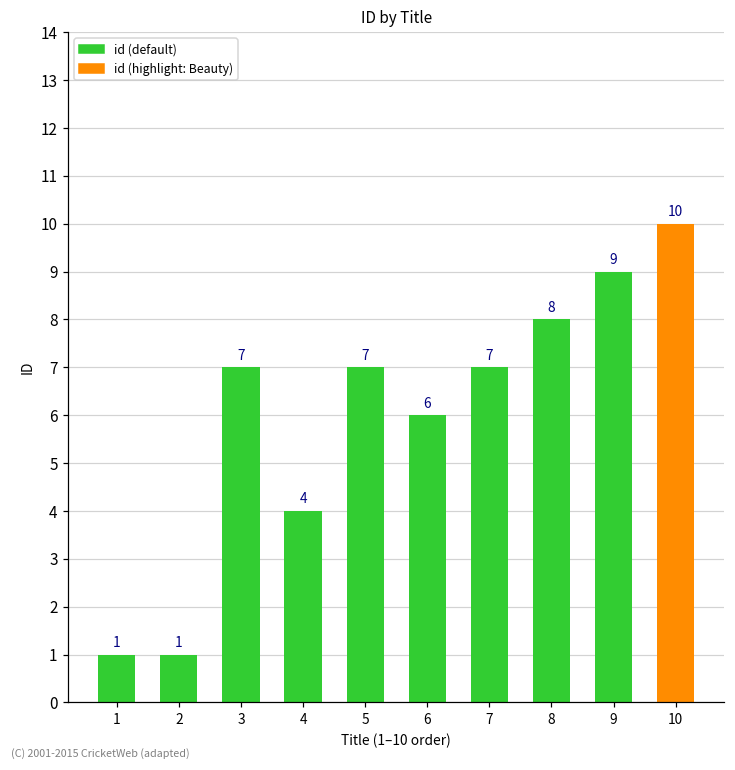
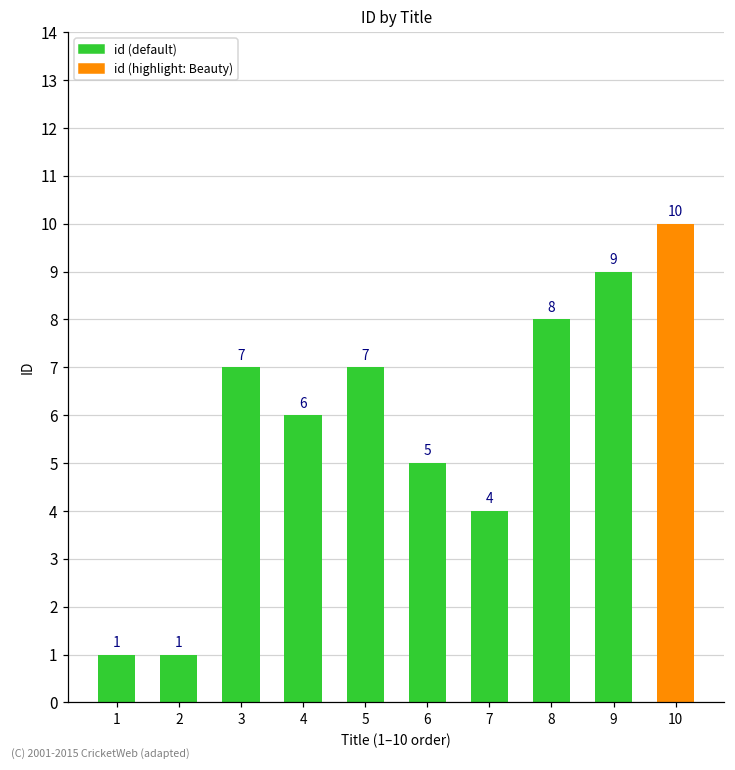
4: 4 -> 6
6: 6 -> 5
7: 7 -> 4
